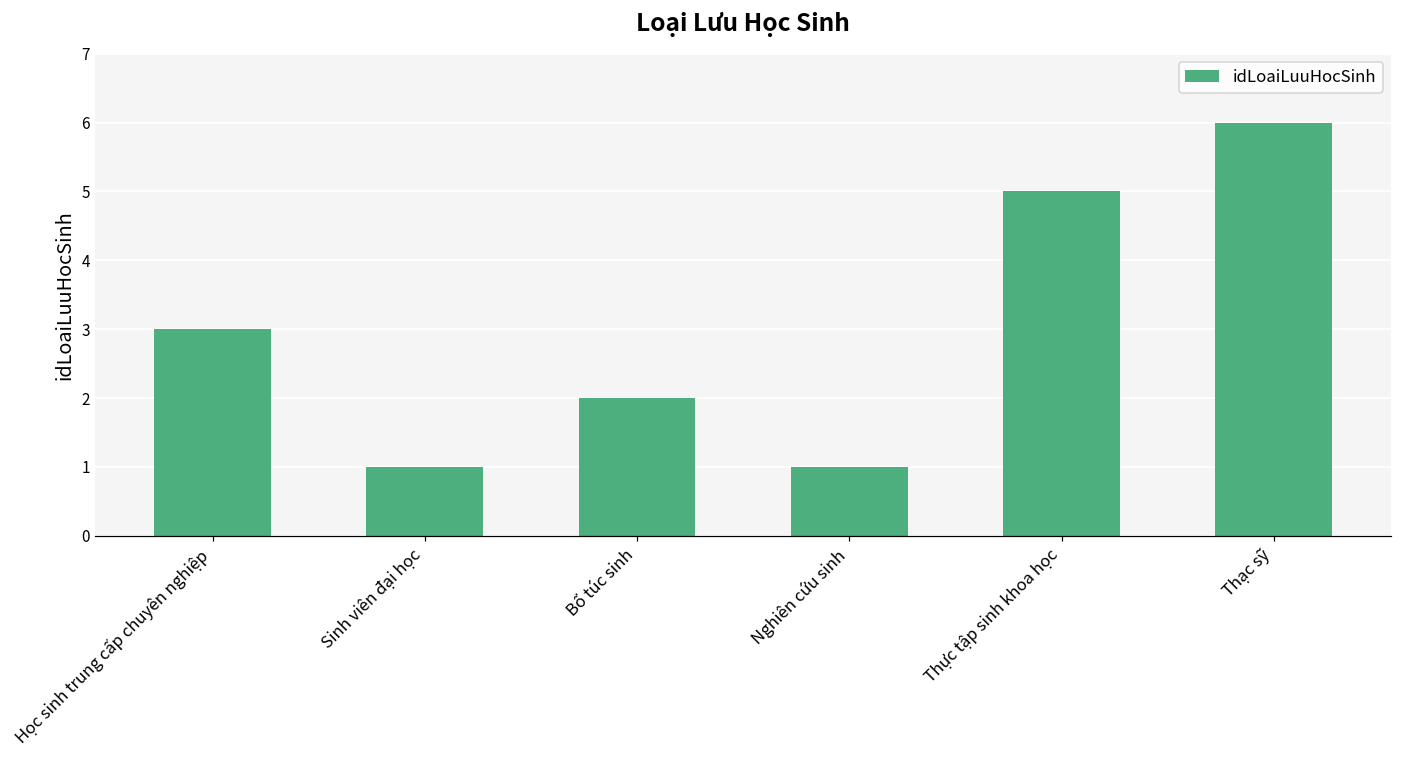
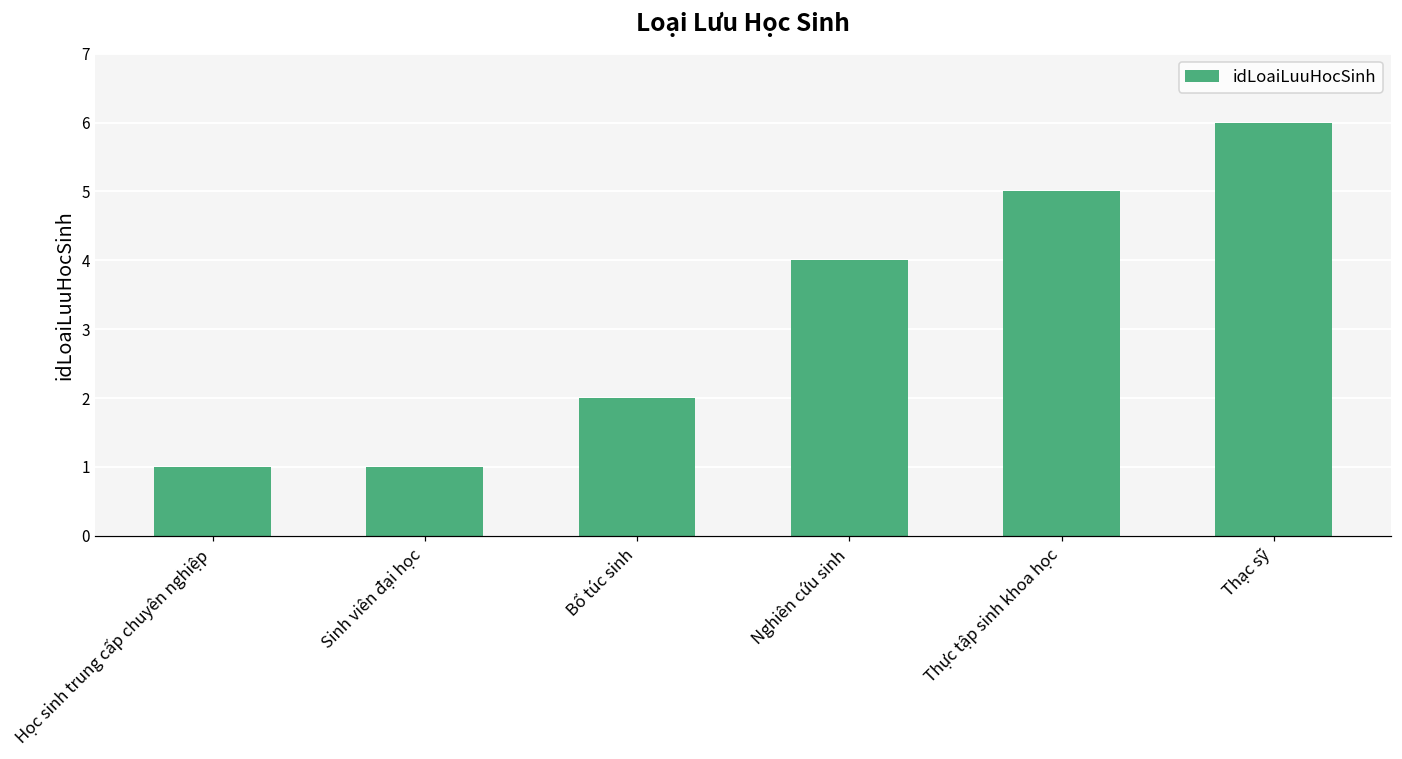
Học sinh trung cấp chuyên nghiệp: 3 -> 1
Nghiên cứu sinh: 1 -> 4
